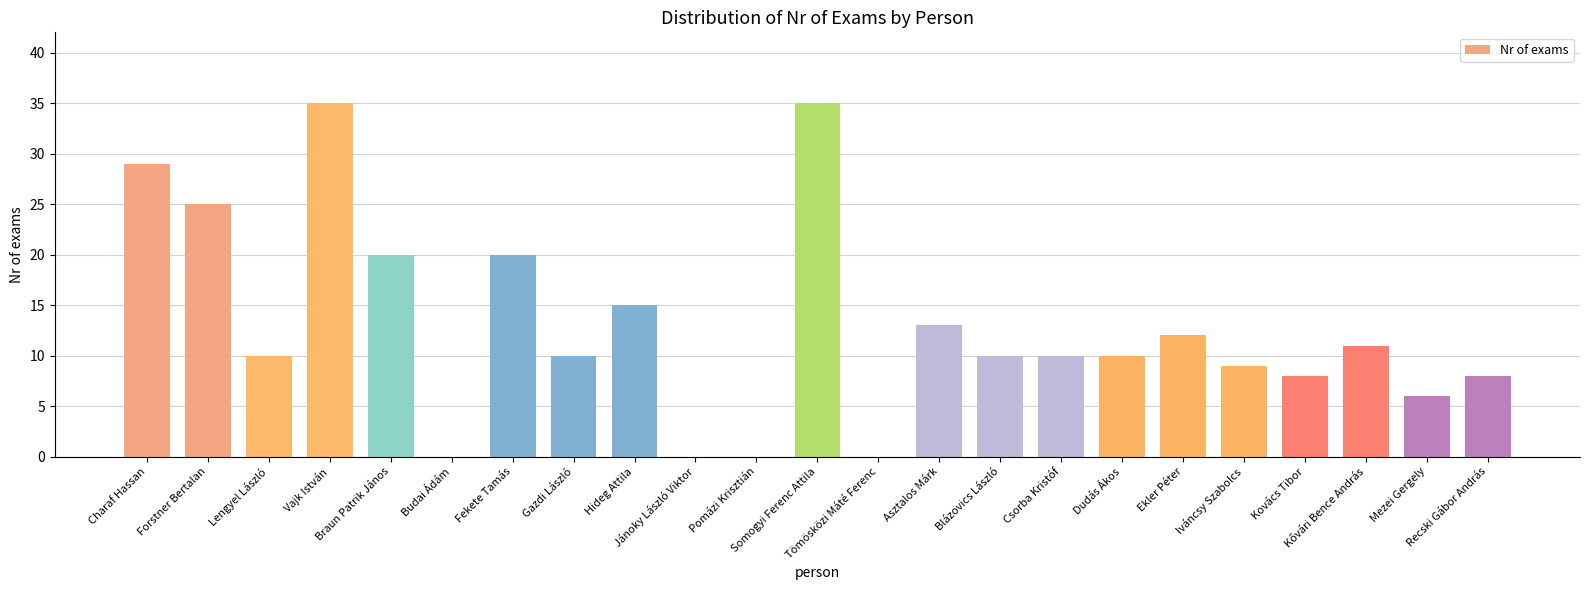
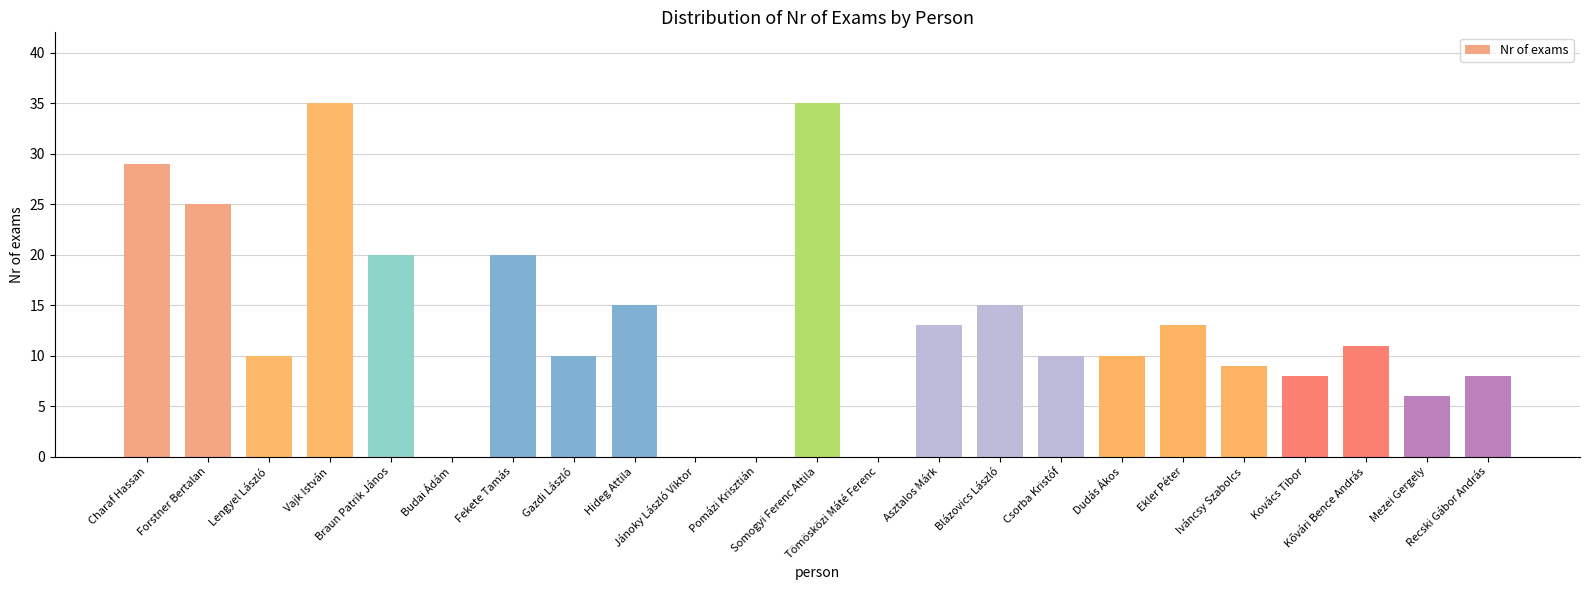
Blázovics László: 10 -> 15
Ekler Péter: 12 -> 13
